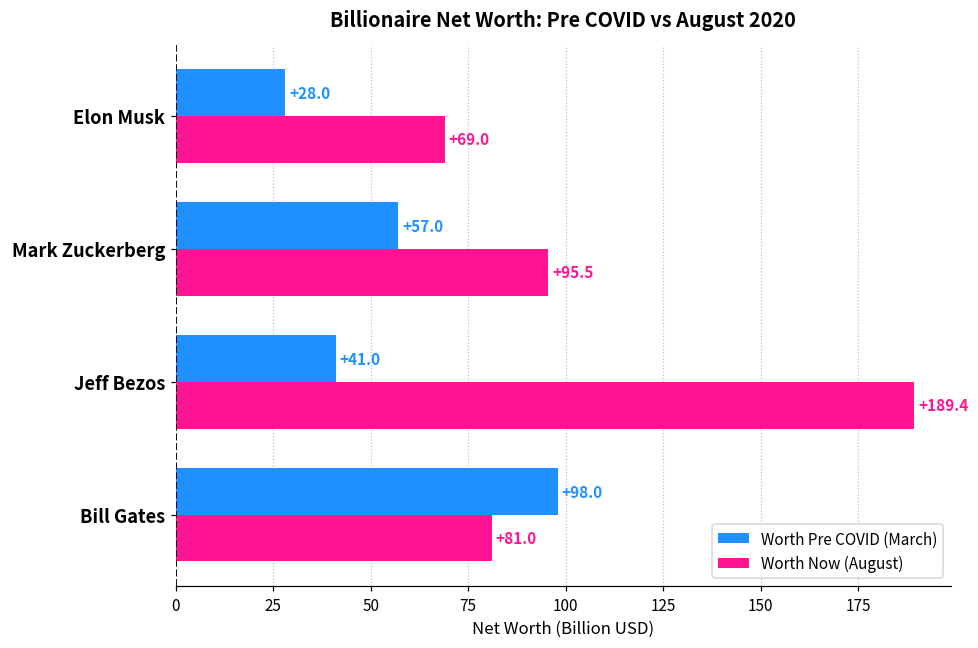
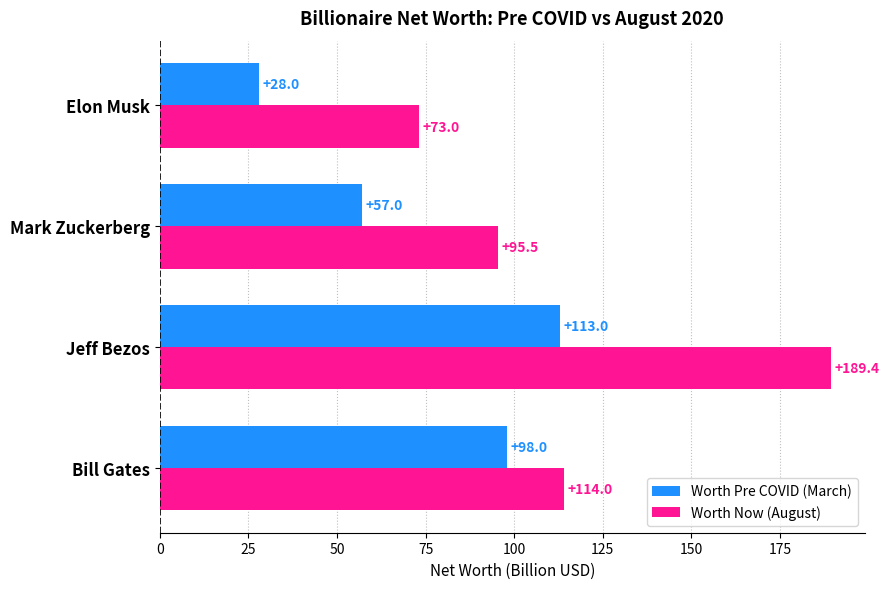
Worth Now (August), Elon Musk: +69.0 -> +73.0
Worth Pre COVID (March), Jeff Bezos: +41.0 -> +113.0
Worth Now (August), Bill Gates: +81.0 -> +114.0
